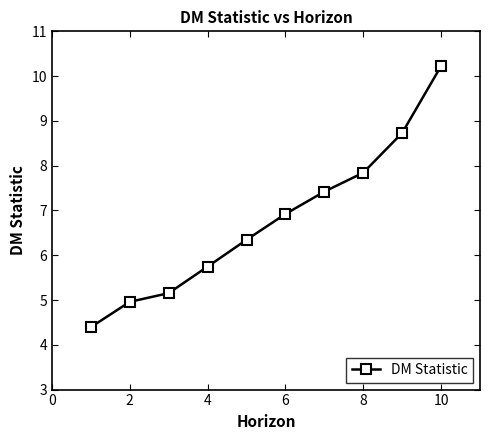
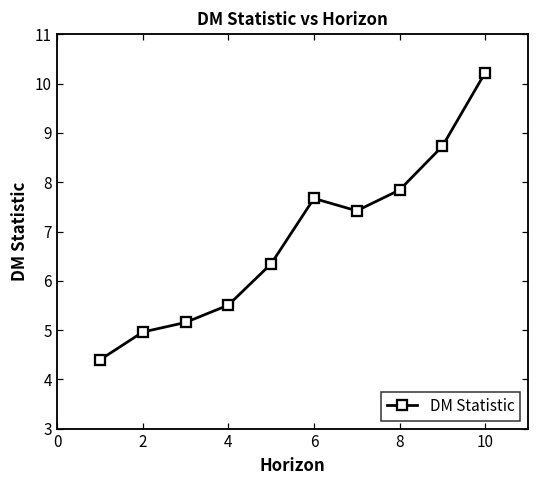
4: 5.7 -> 5.5
6: 6.9 -> 7.7
